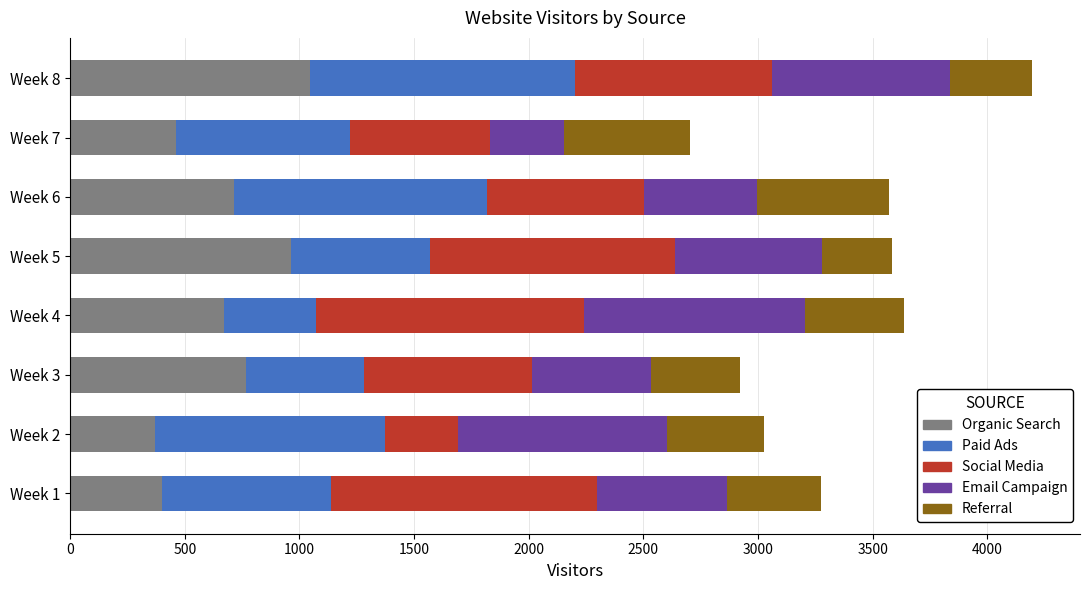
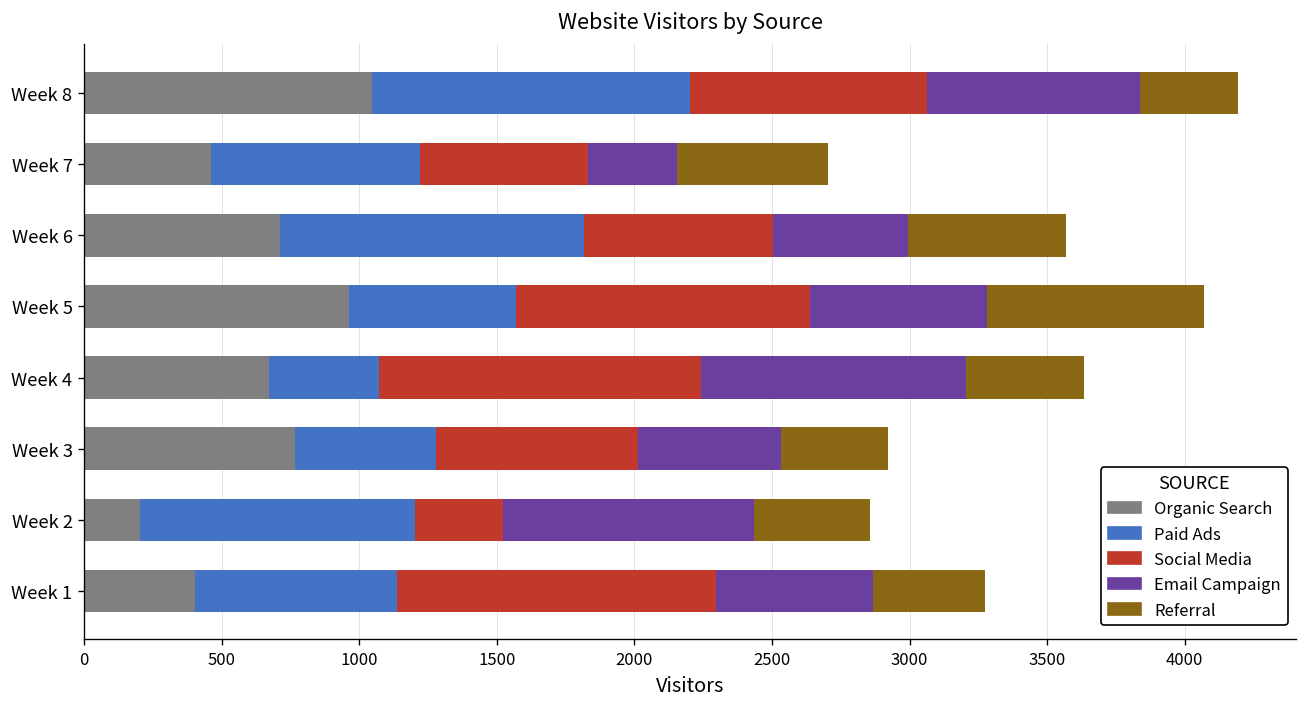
Referral, Week 5: 300 -> 790
Organic Search, Week 2: 370 -> 200
